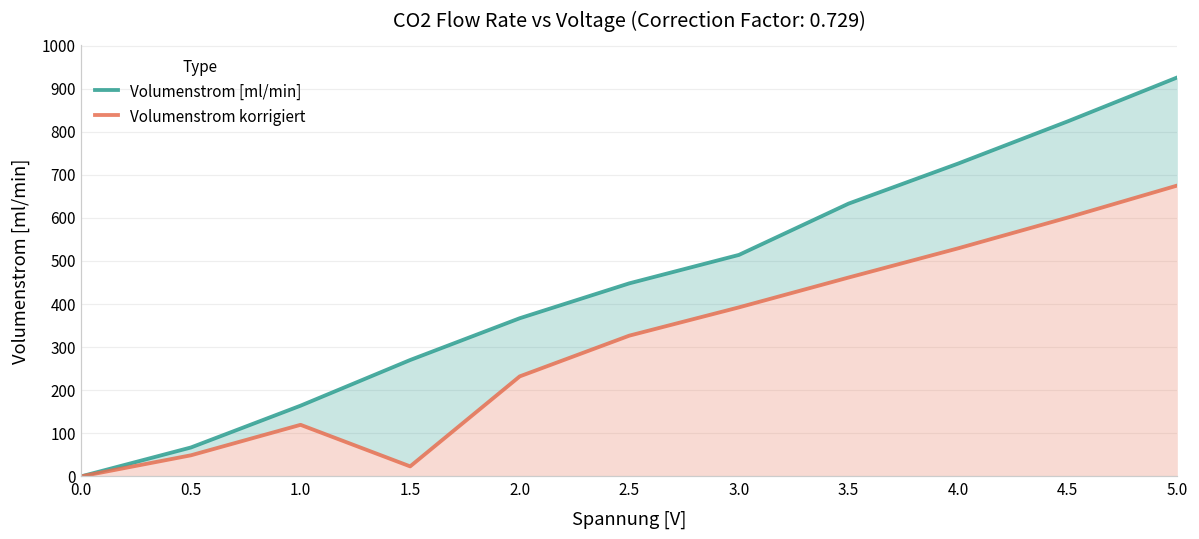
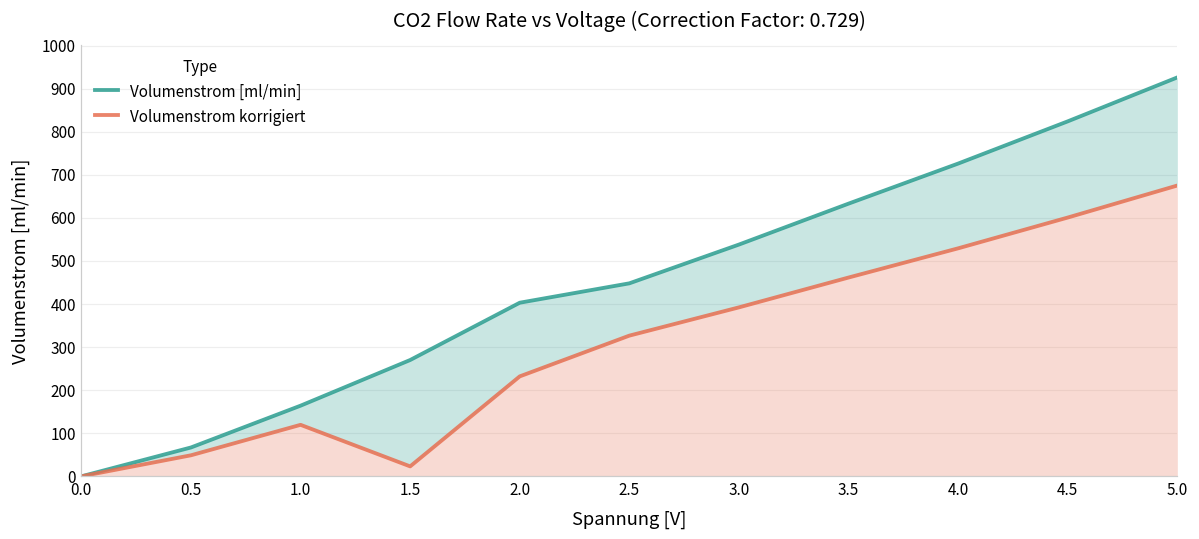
Volumenstrom [ml/min], 2.0: 370 -> 400
Volumenstrom [ml/min], 3.0: 510 -> 540
